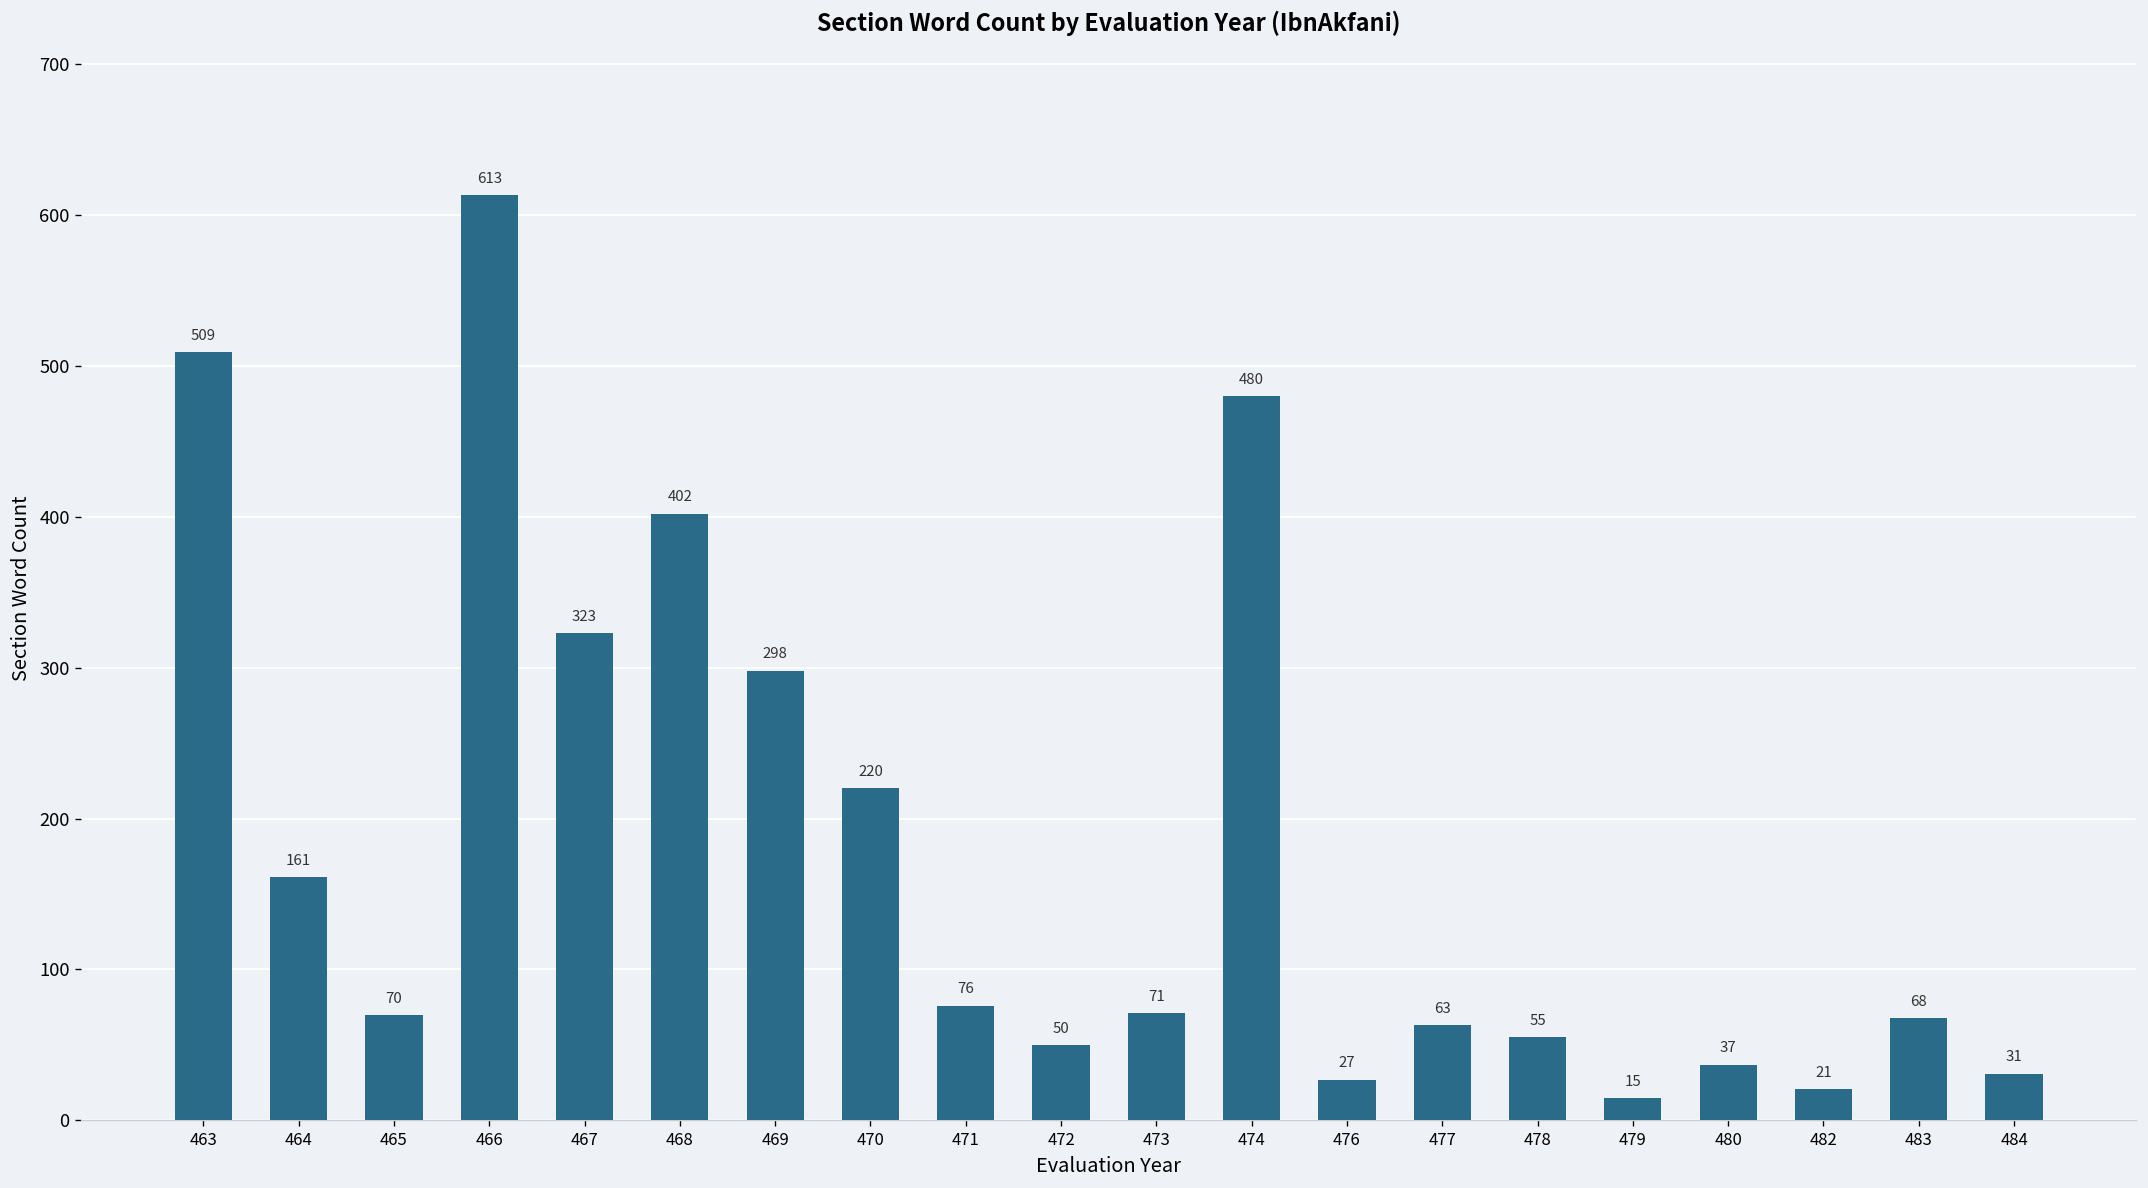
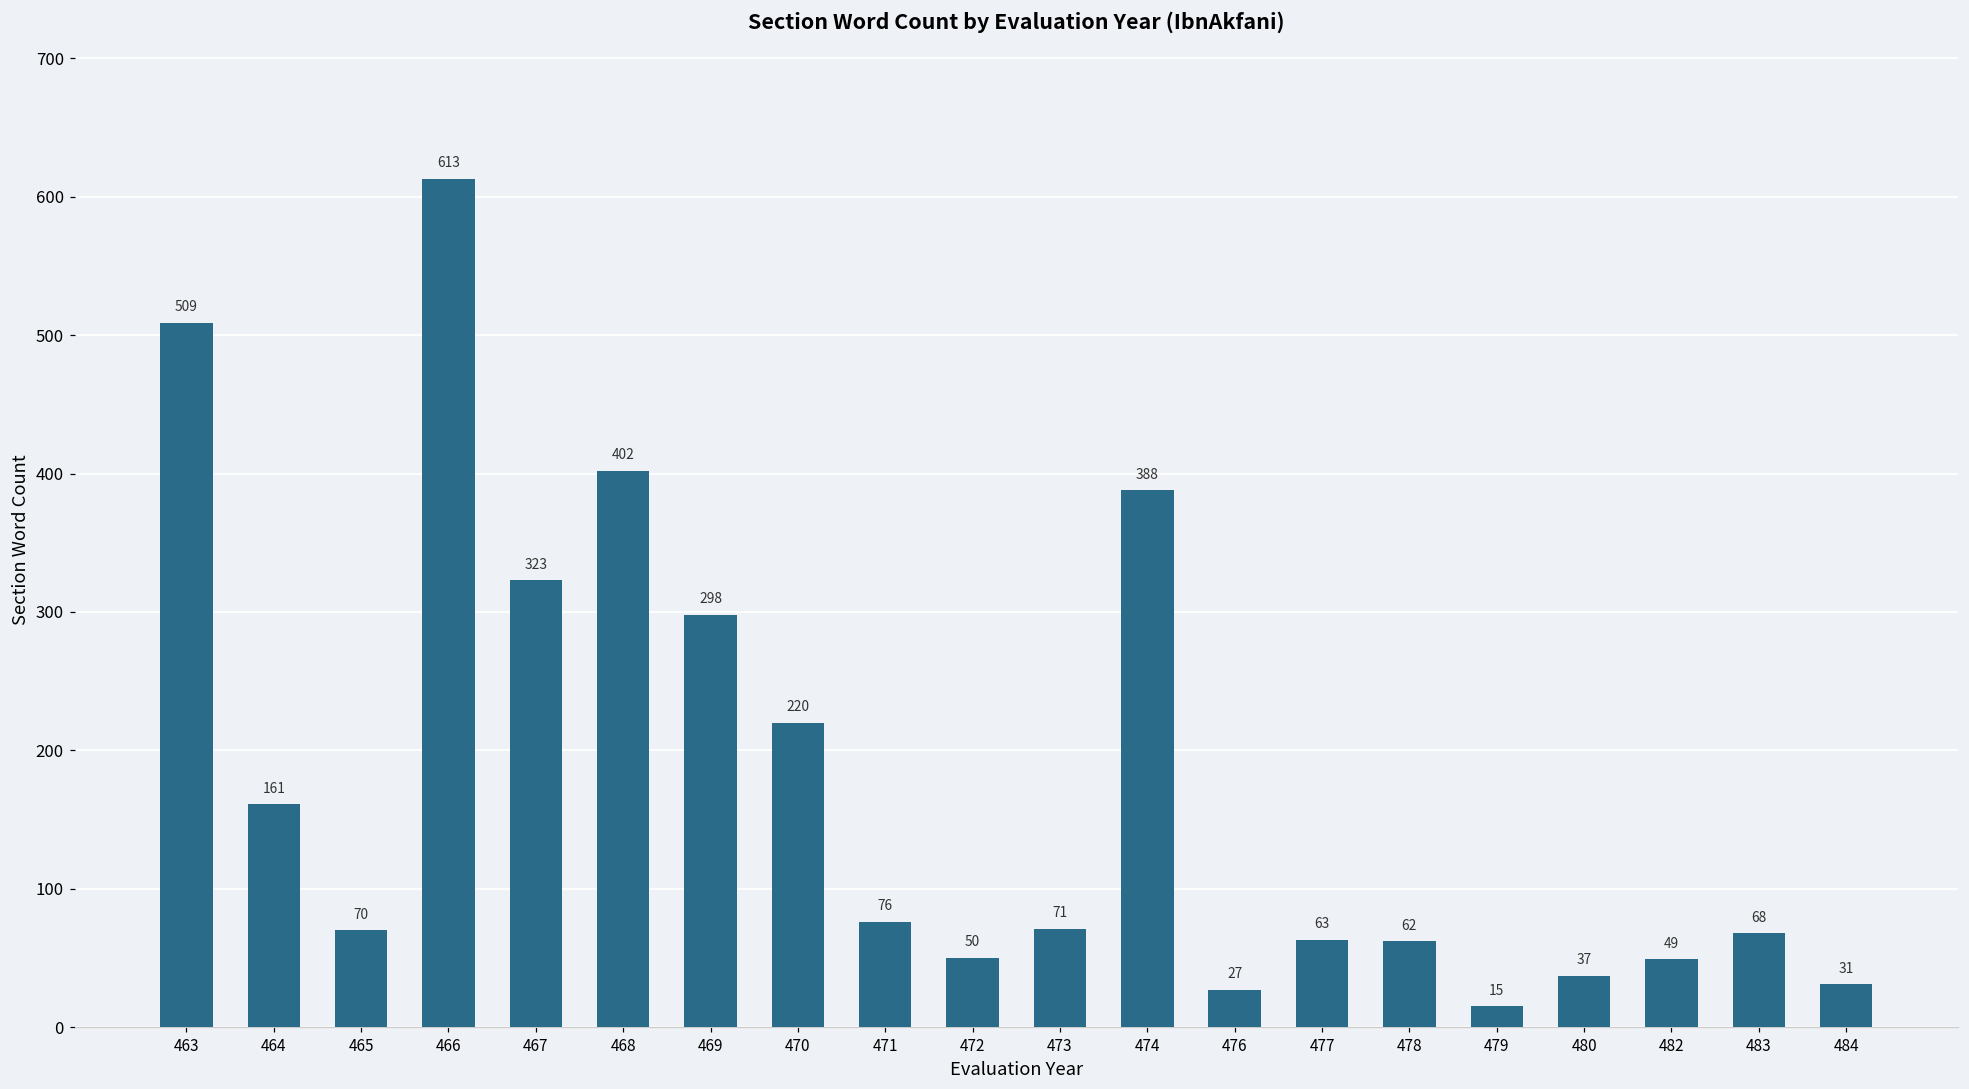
474: 480 -> 388
478: 55 -> 62
482: 21 -> 49
